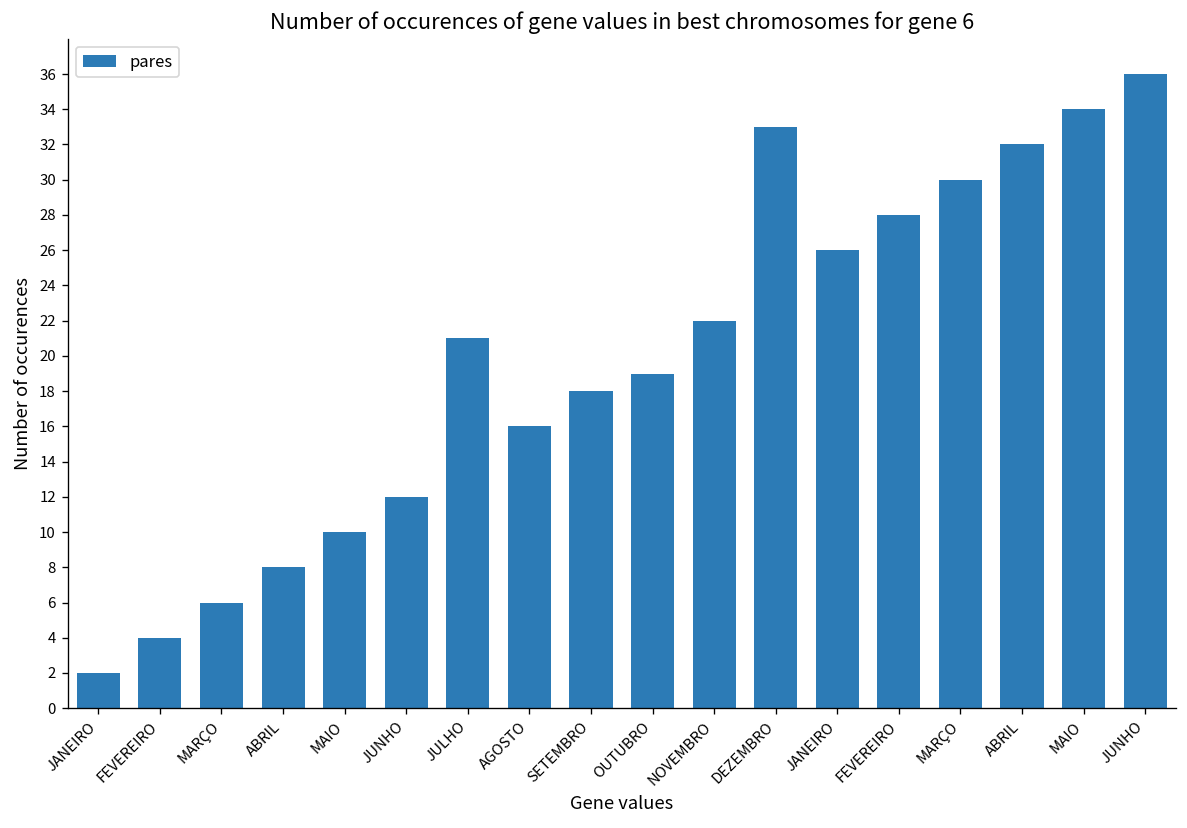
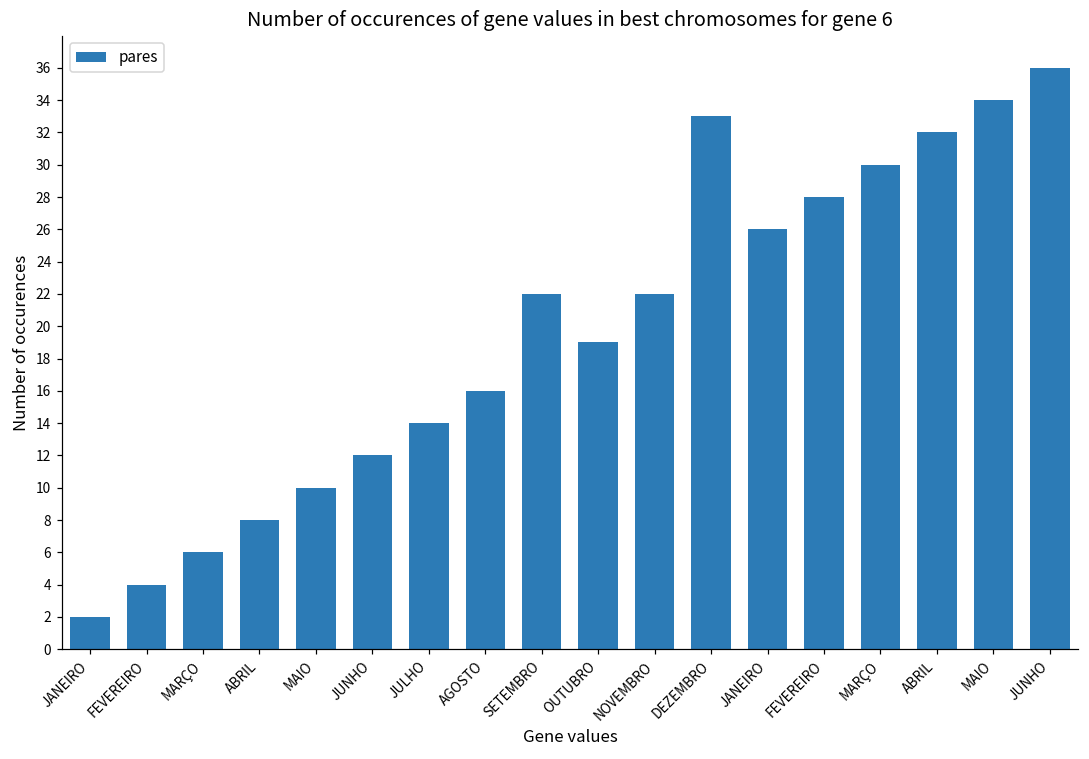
JULHO: 21 -> 14
SETEMBRO: 18 -> 22
